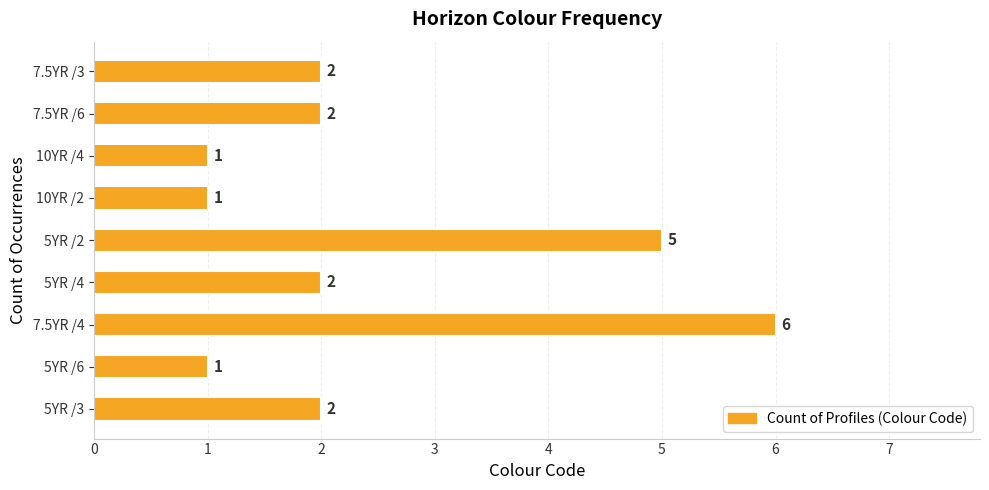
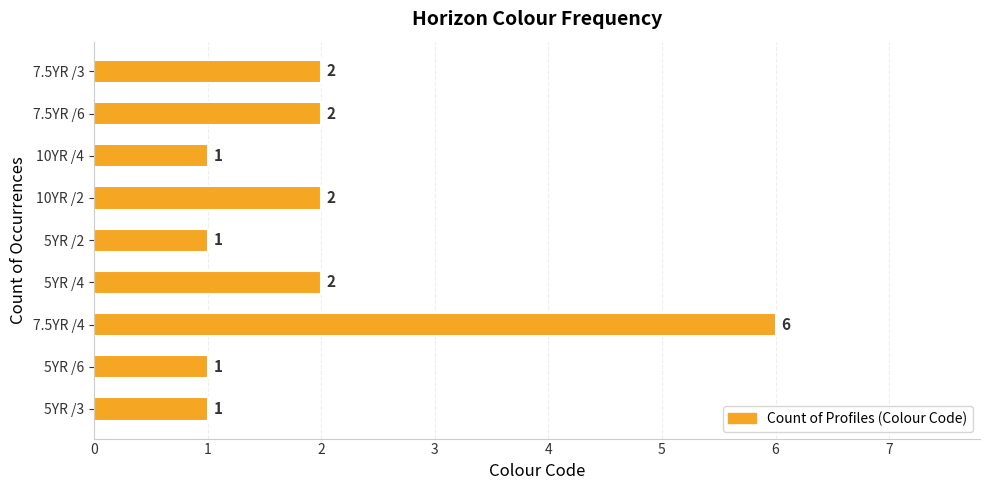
10YR /2: 1 -> 2
5YR /2: 5 -> 1
5YR /3: 2 -> 1
